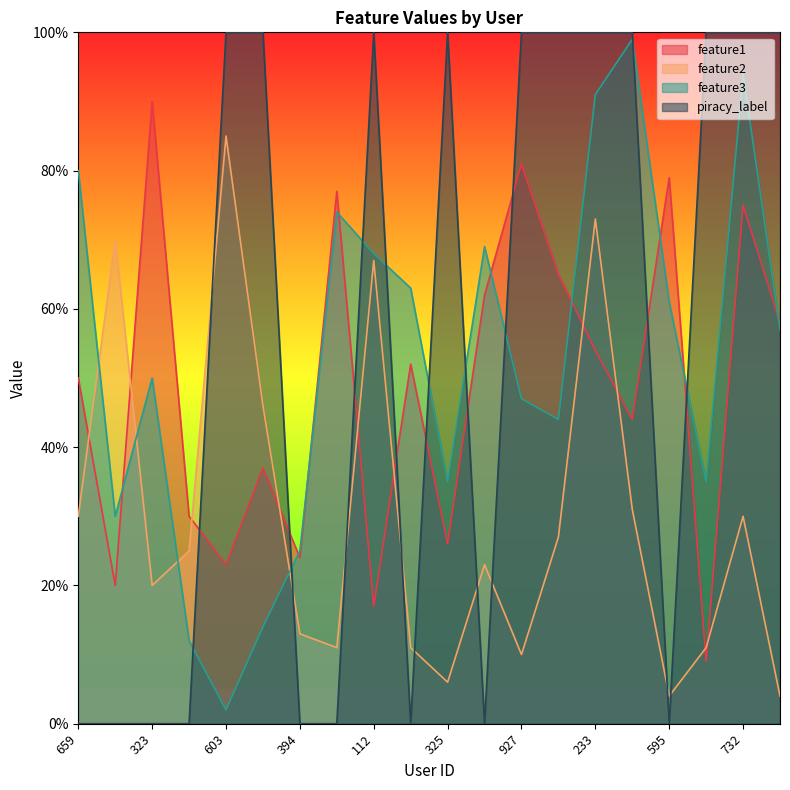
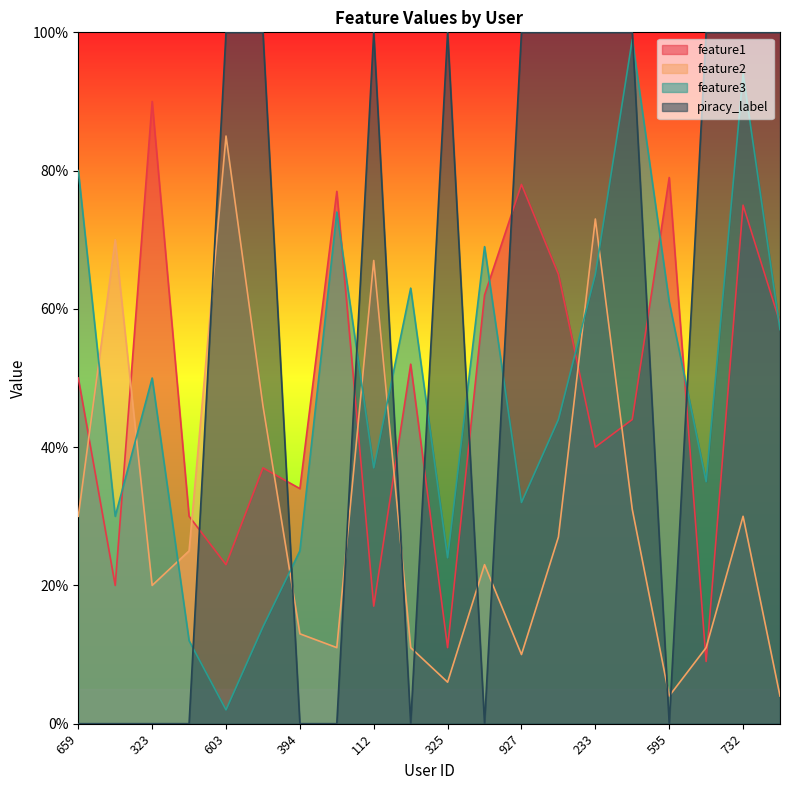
feature1, 394: 24% -> 34%
feature3, 112: 68% -> 37%
feature1, 325: 26% -> 11%
feature3, 325: 35% -> 24%
feature1, 927: 81% -> 78%
feature3, 927: 47% -> 32%
feature1, 233: 54% -> 40%
feature3, 233: 91% -> 65%
